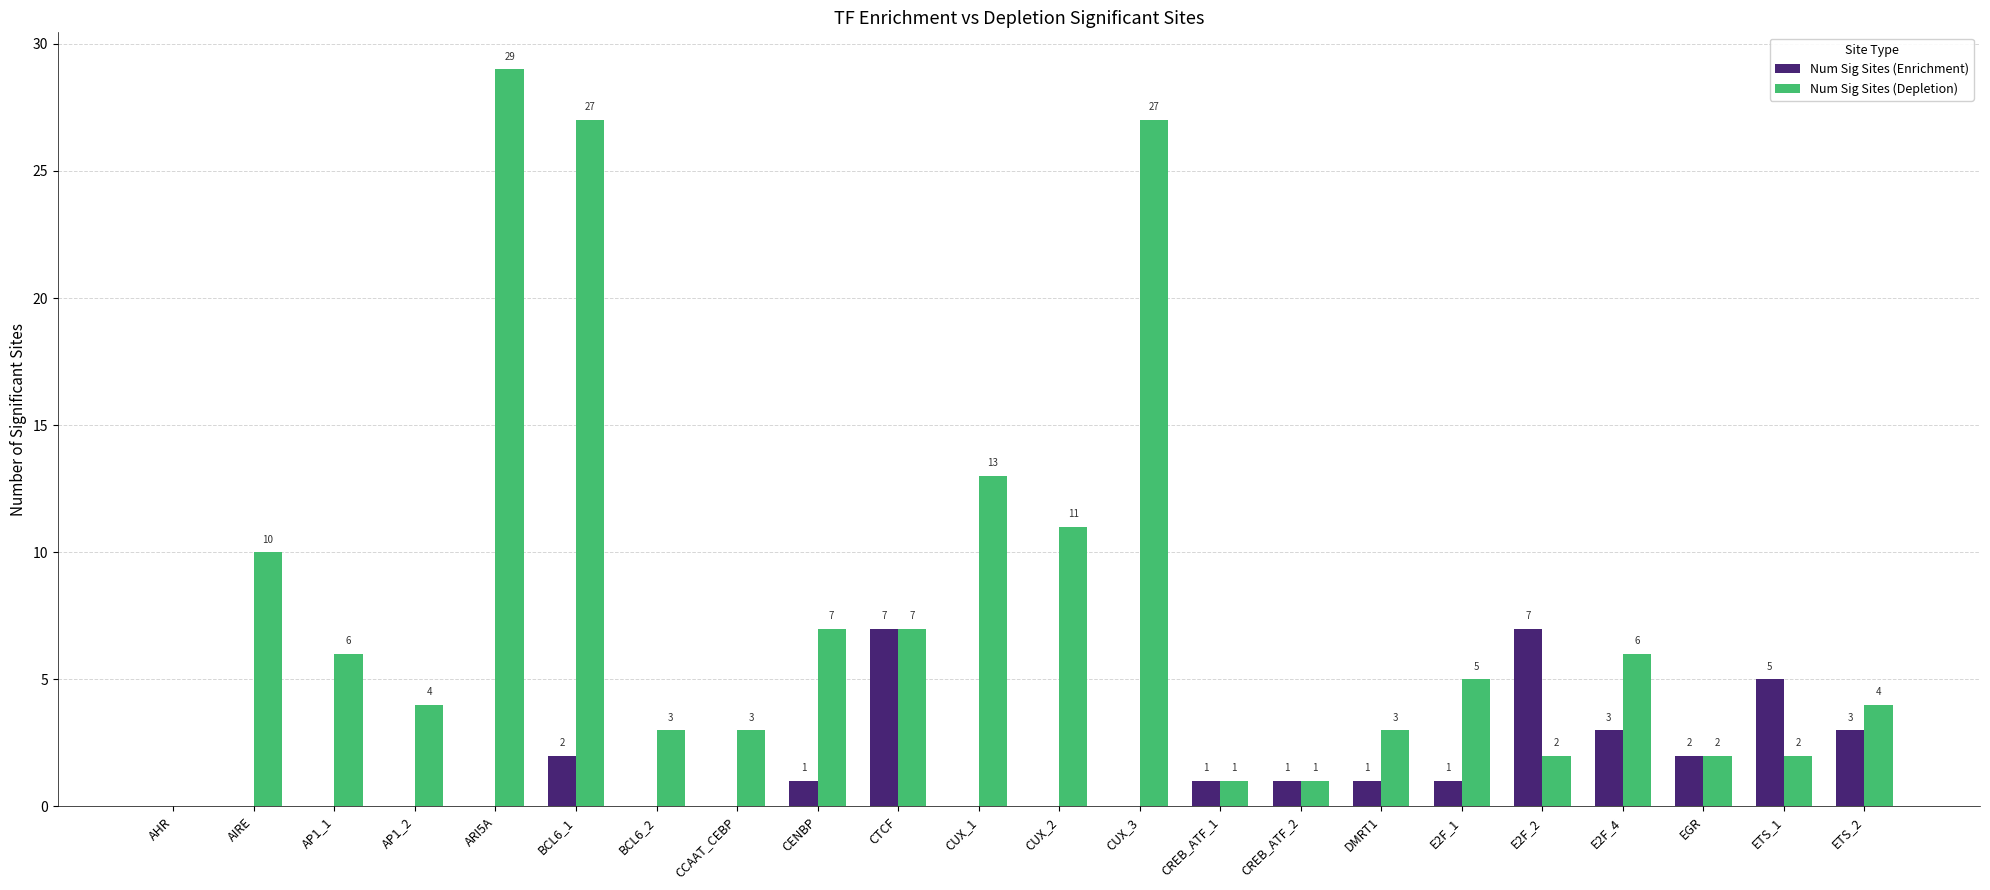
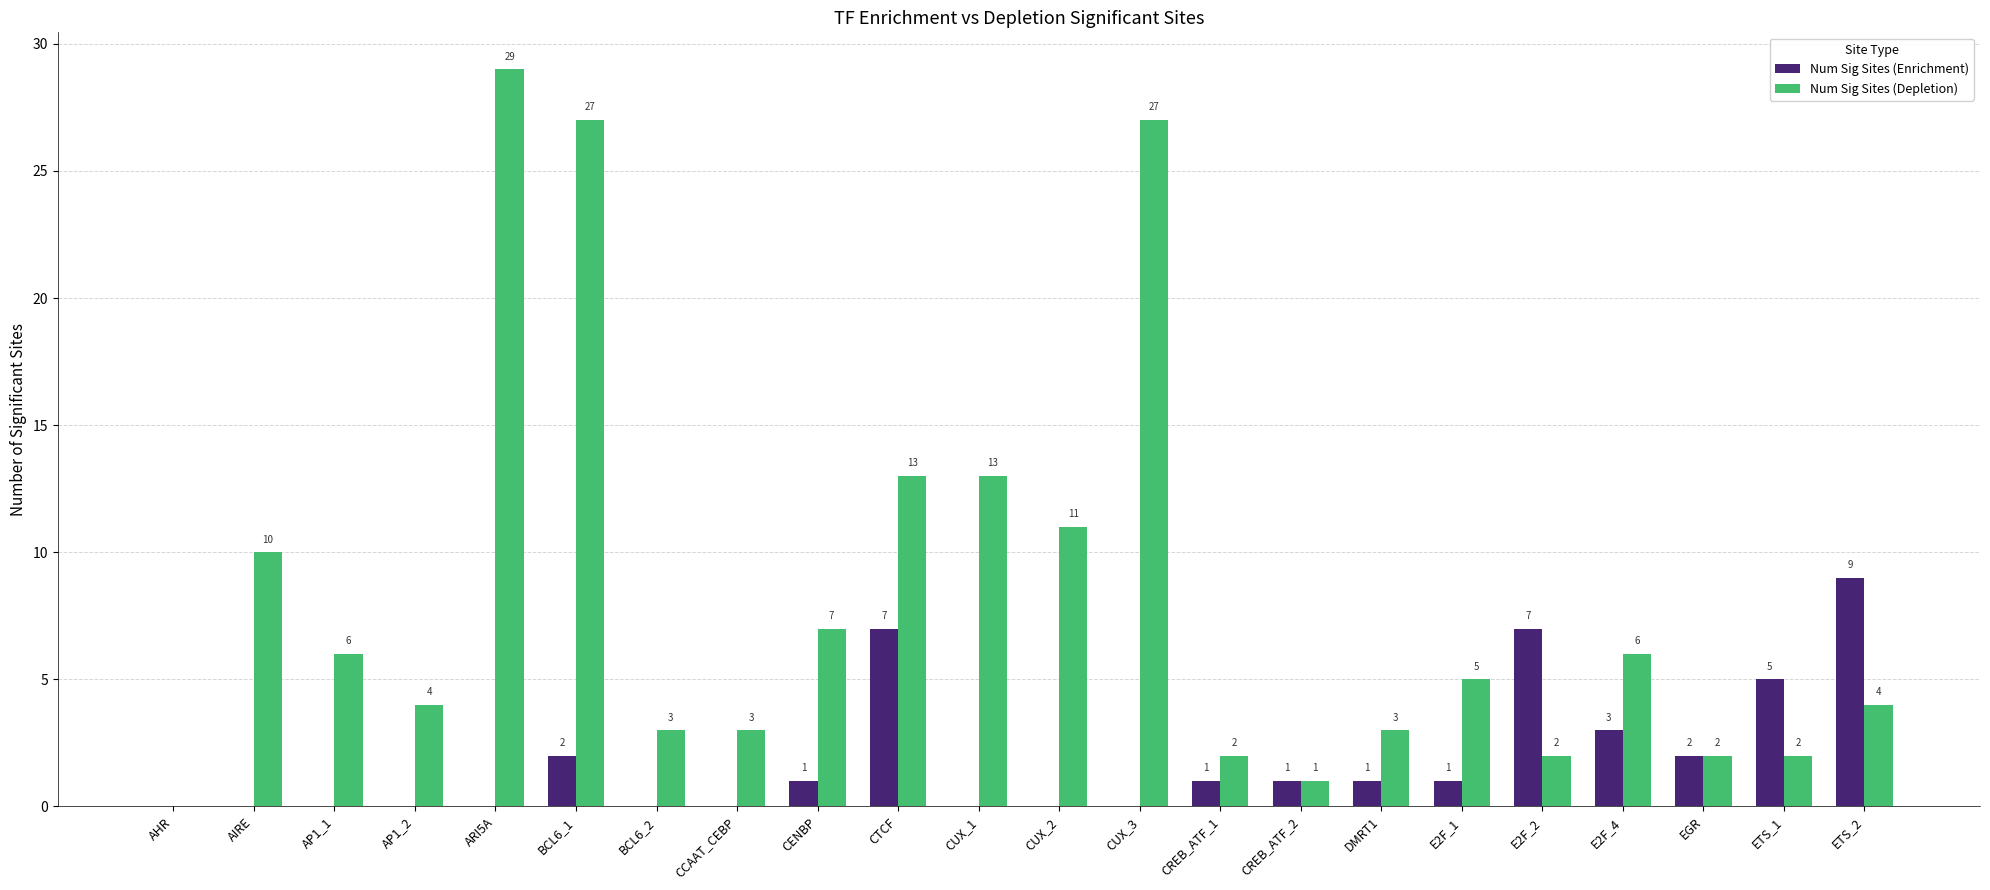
Num Sig Sites (Depletion), CTCF: 7 -> 13
Num Sig Sites (Depletion), CREB_ATF_1: 1 -> 2
Num Sig Sites (Enrichment), ETS_2: 3 -> 9
